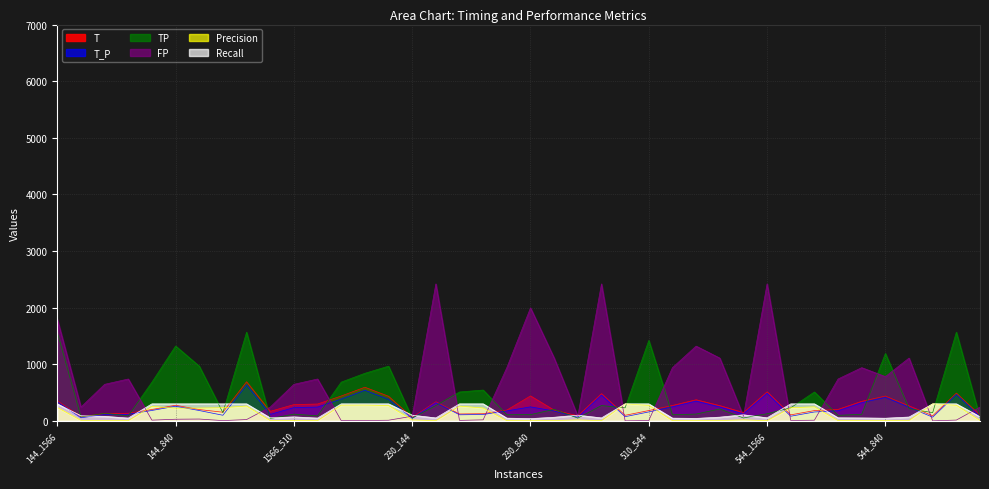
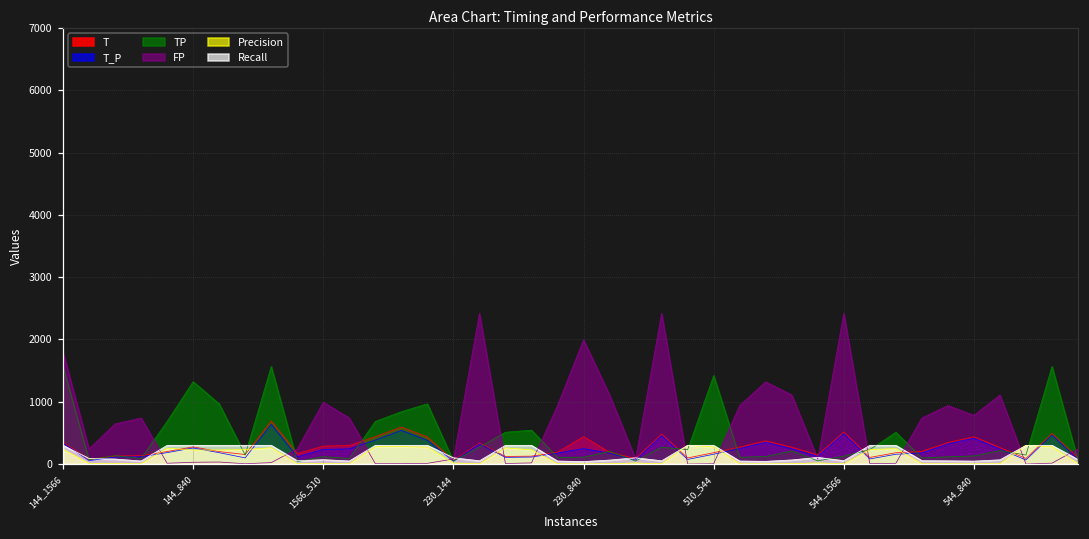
FP, 1566_510: 600 -> 1000
TP, 544_840: 1200 -> 100
